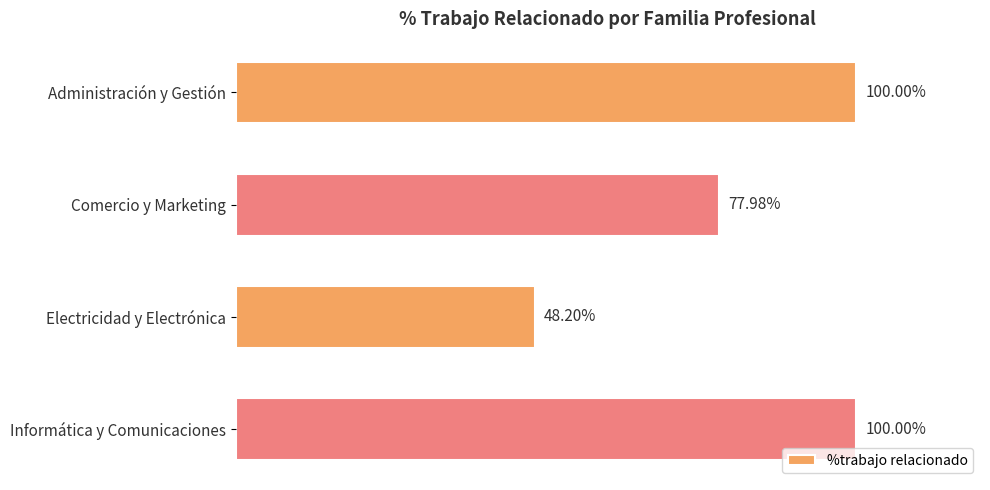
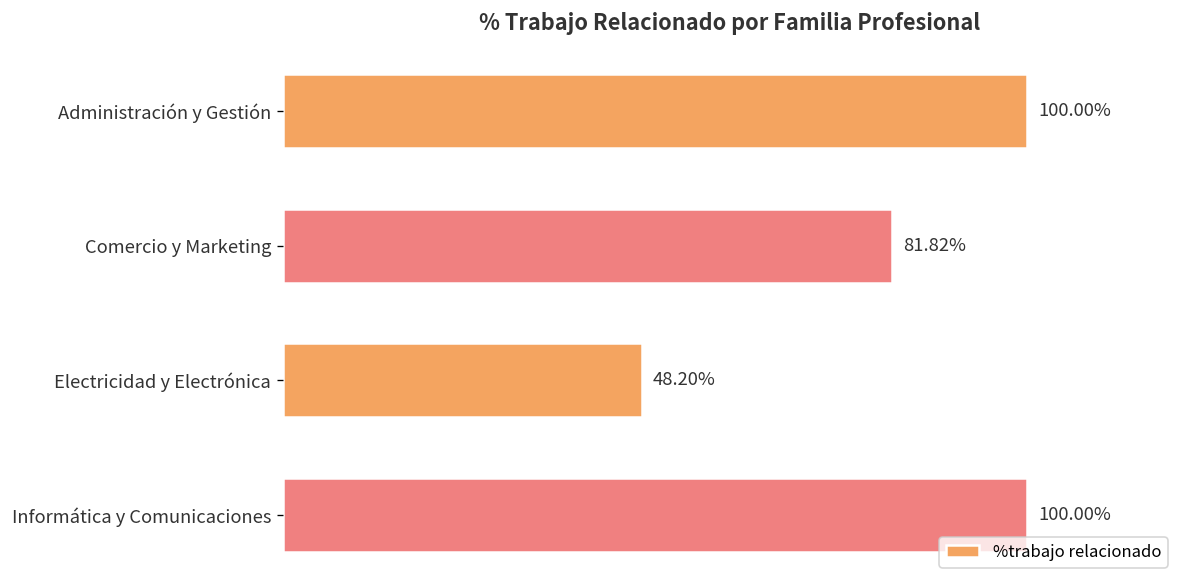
Comercio y Marketing: 77.98% -> 81.82%
